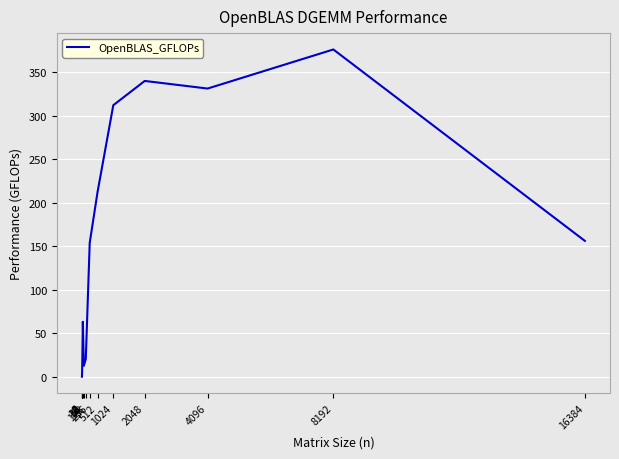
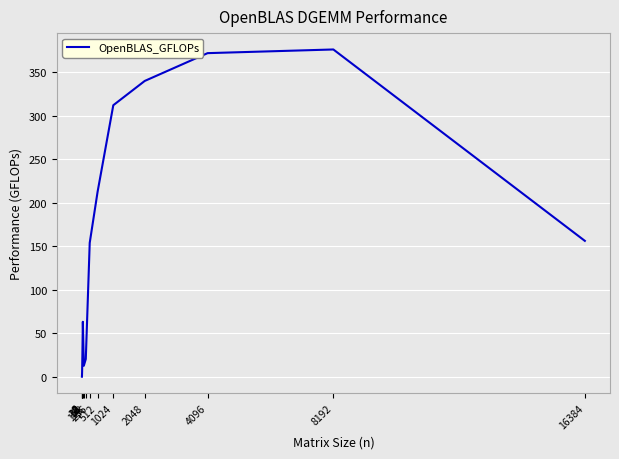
4096: 330 -> 370
